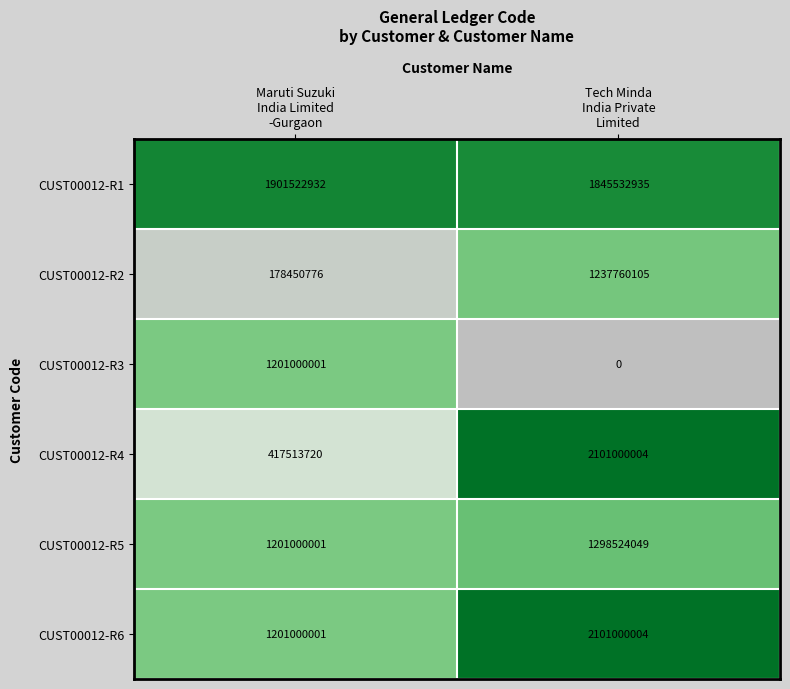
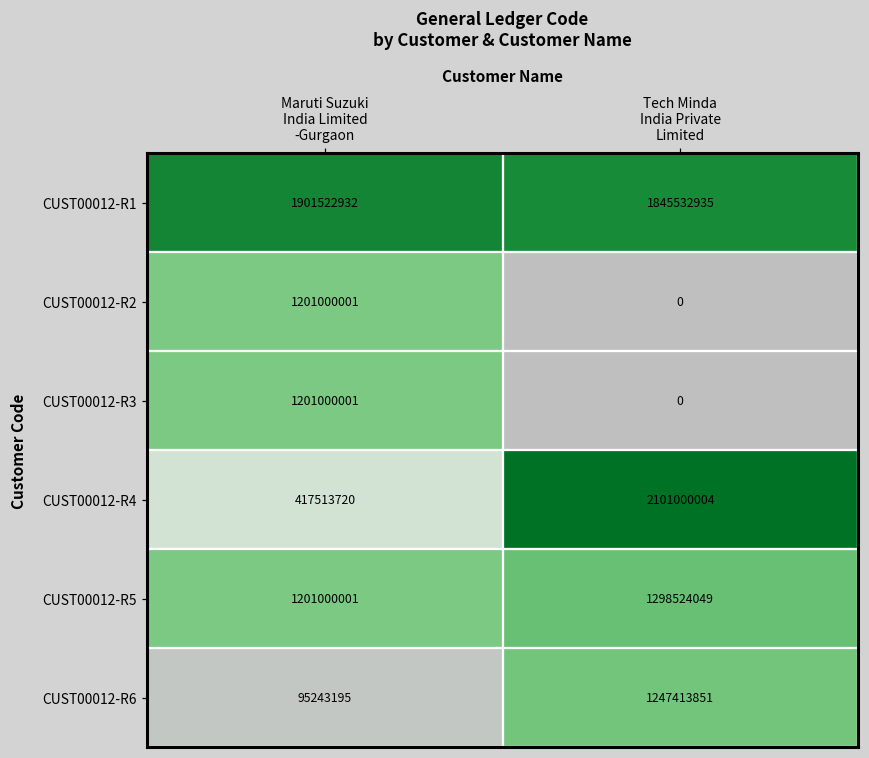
CUST00012-R2, Maruti Suzuki India Limited -Gurgaon: 178450776 -> 1201000001
CUST00012-R2, Tech Minda India Private Limited: 1237760105 -> 0
CUST00012-R6, Maruti Suzuki India Limited -Gurgaon: 1201000001 -> 95243195
CUST00012-R6, Tech Minda India Private Limited: 2101000004 -> 1247413851
